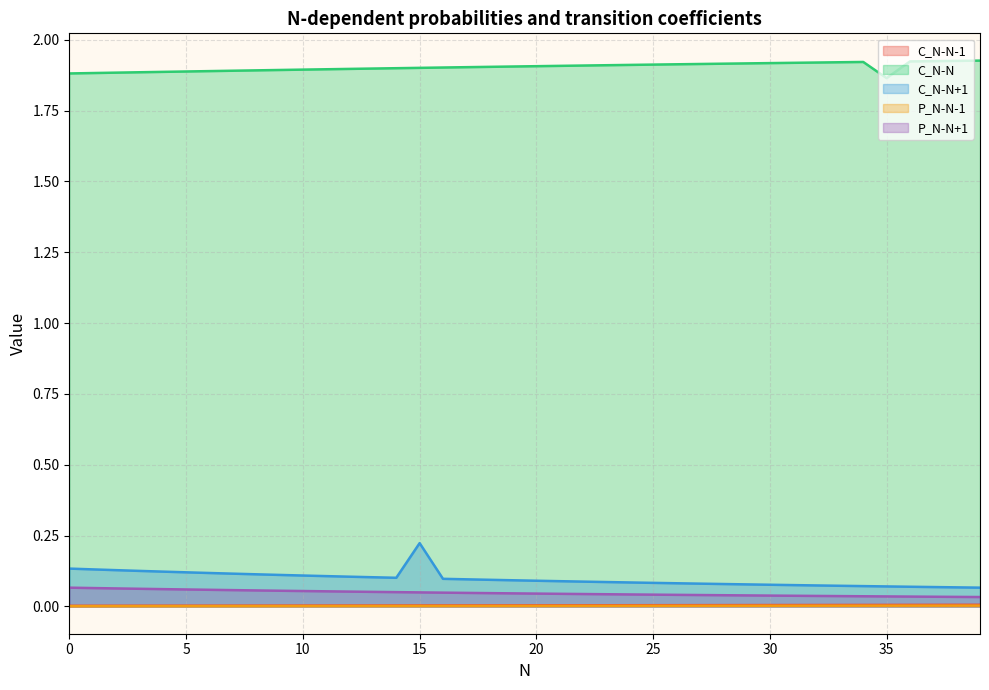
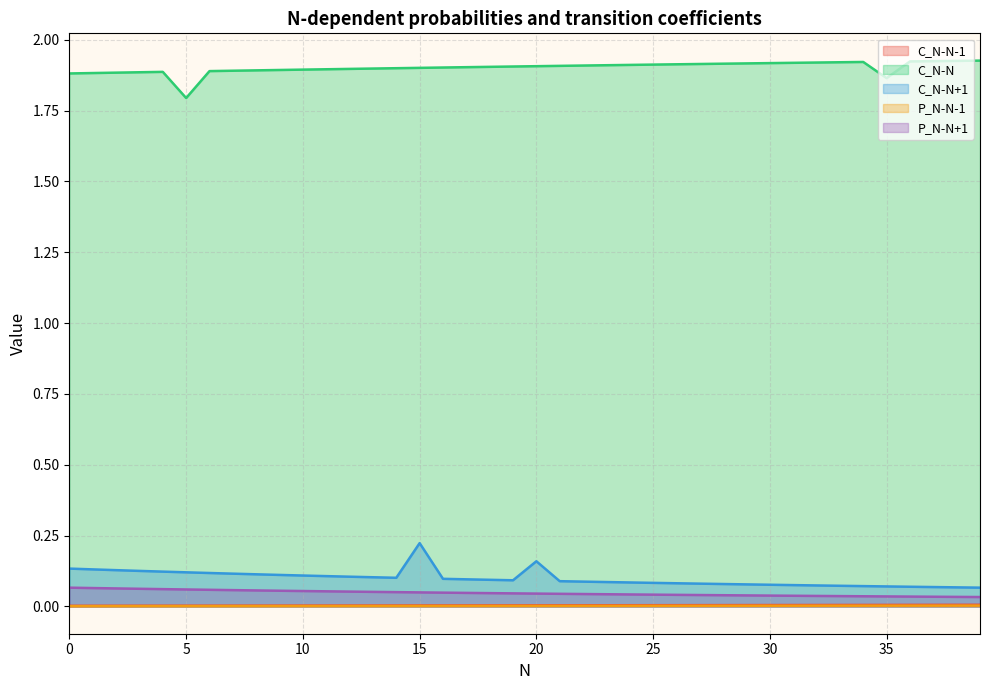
C_N-N, 5: 1.89 -> 1.79
C_N-N+1, 20: 0.09 -> 0.16
